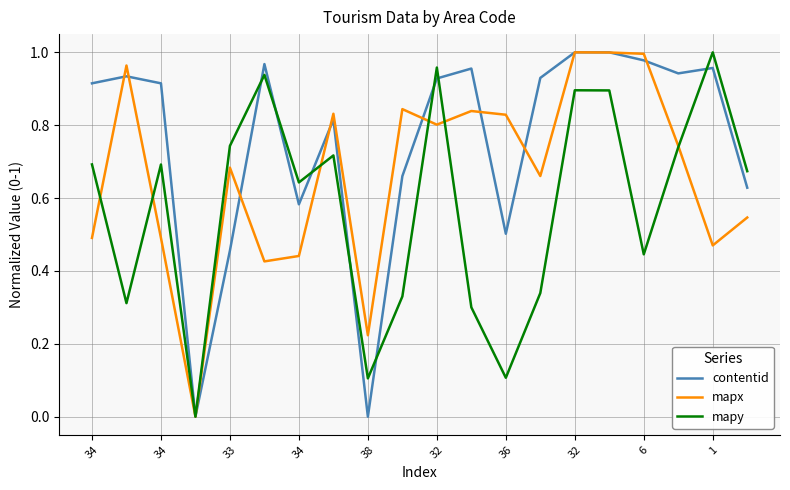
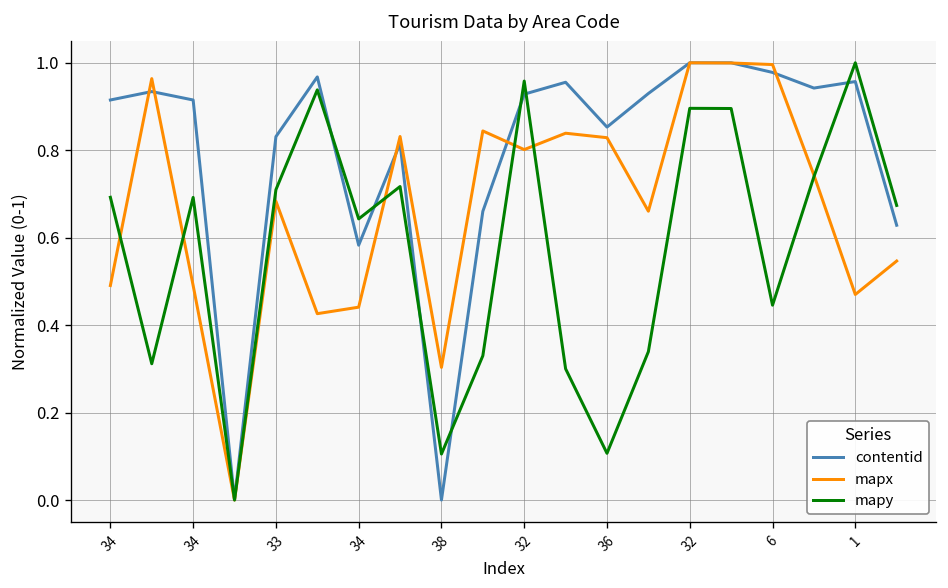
contentid, 33: 0.46 -> 0.83
mapy, 33: 0.74 -> 0.71
mapx, 38: 0.22 -> 0.30
contentid, 36: 0.50 -> 0.85
